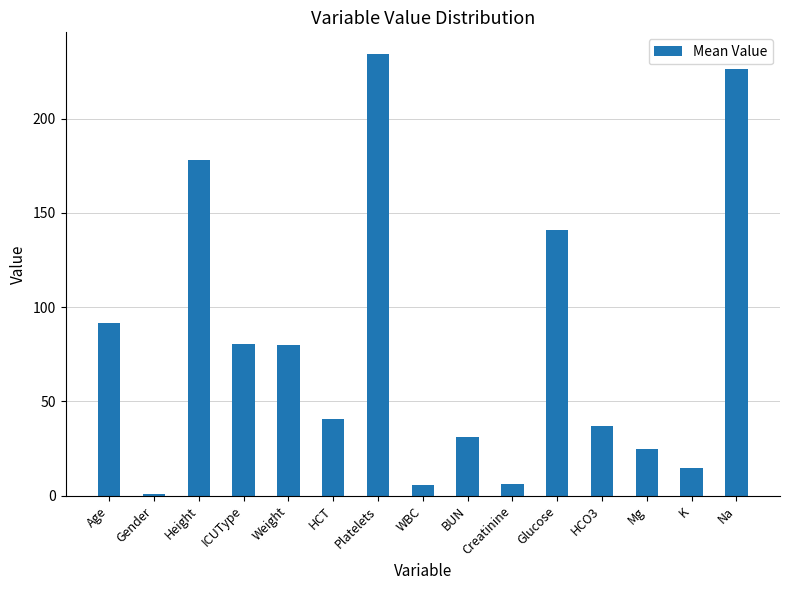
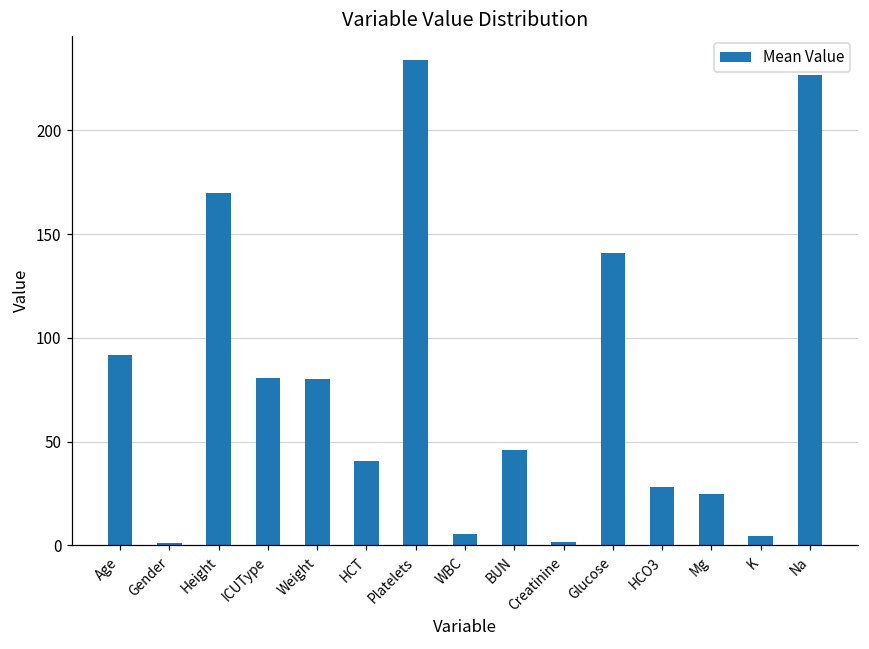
Height: 178 -> 170
BUN: 31 -> 46
Creatinine: 6 -> 2
HCO3: 37 -> 28
K: 15 -> 4
